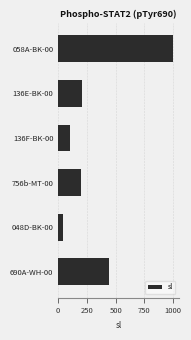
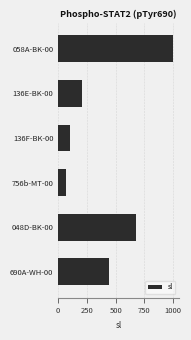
756b-MT-00: 200 -> 70
048D-BK-00: 40 -> 680
